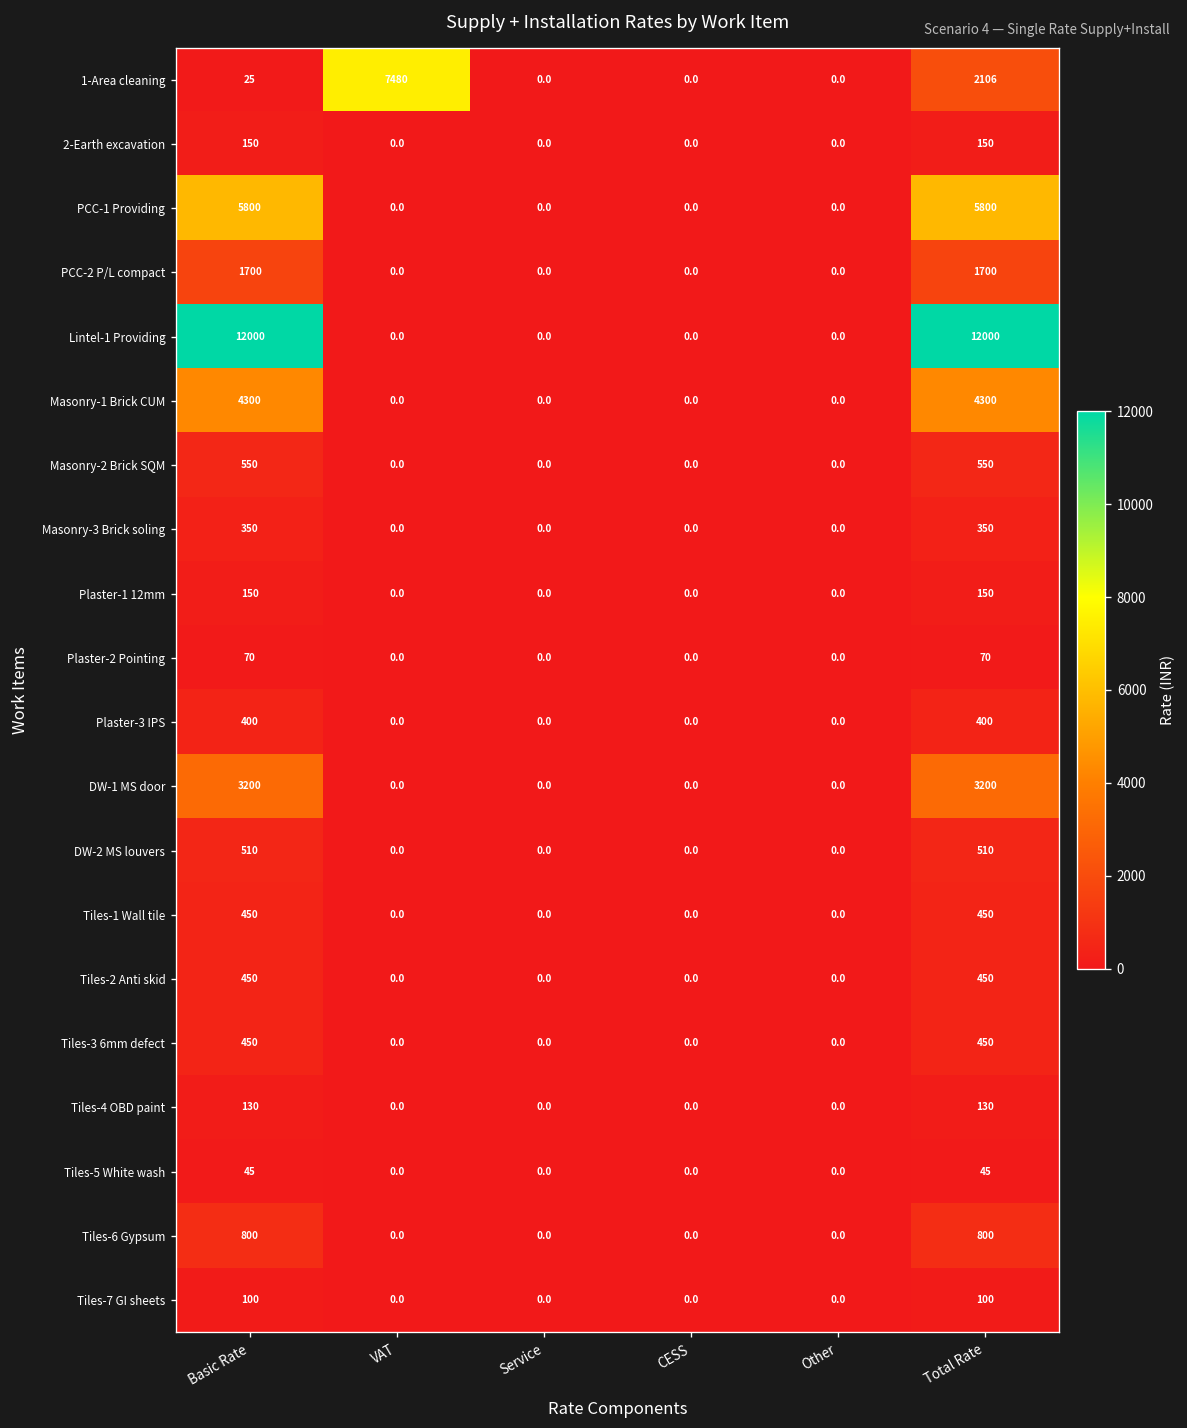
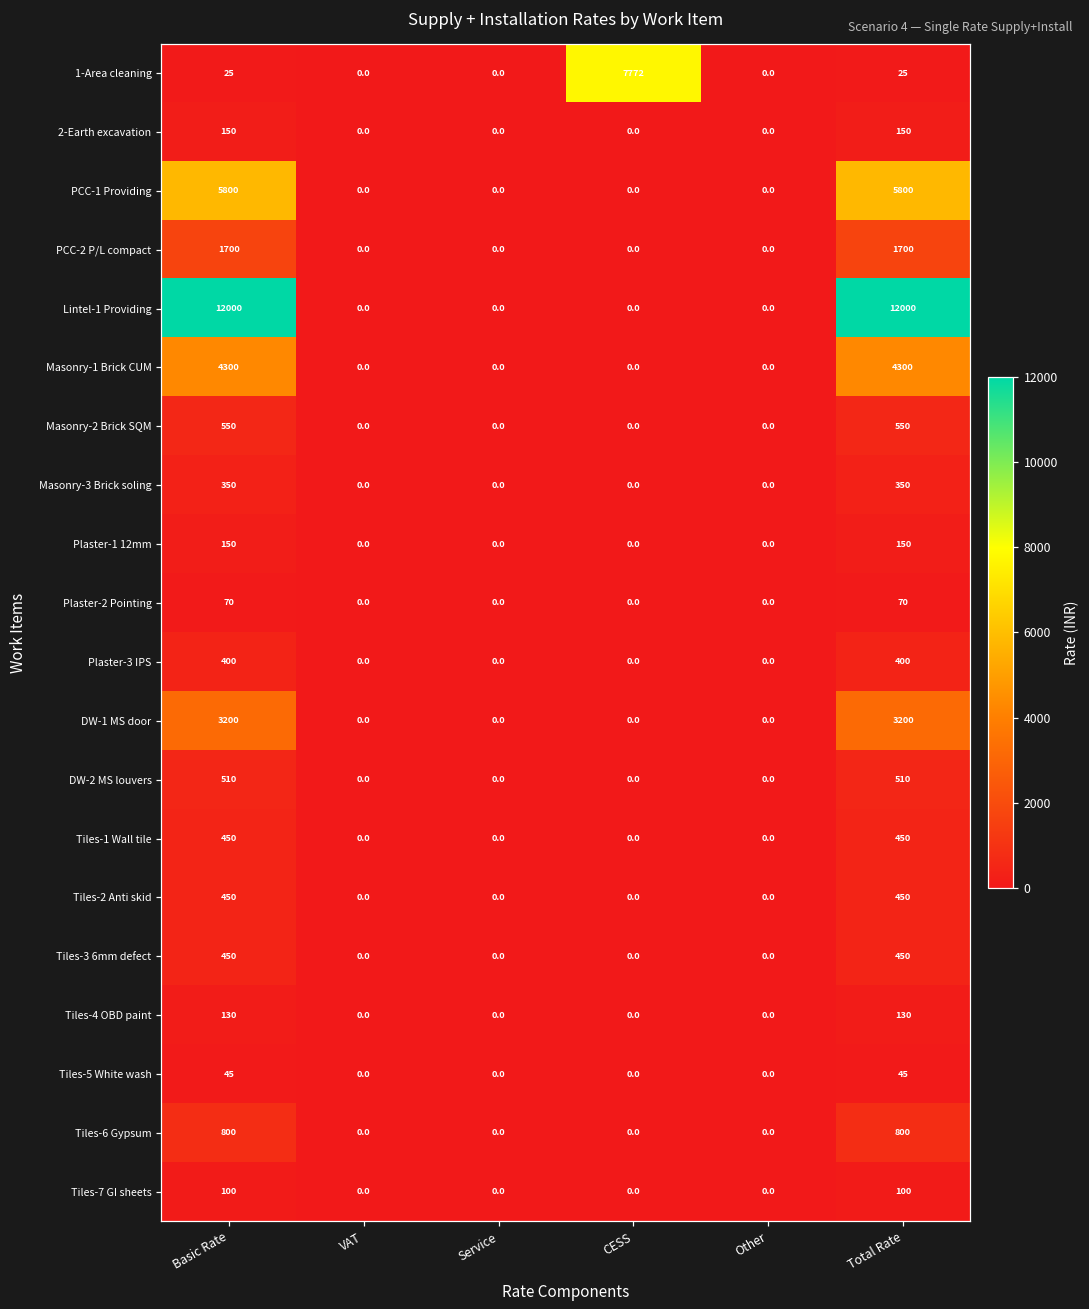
1-Area cleaning, VAT: 7480 -> 0.0
1-Area cleaning, CESS: 0.0 -> 7772
1-Area cleaning, Total Rate: 2106 -> 25
